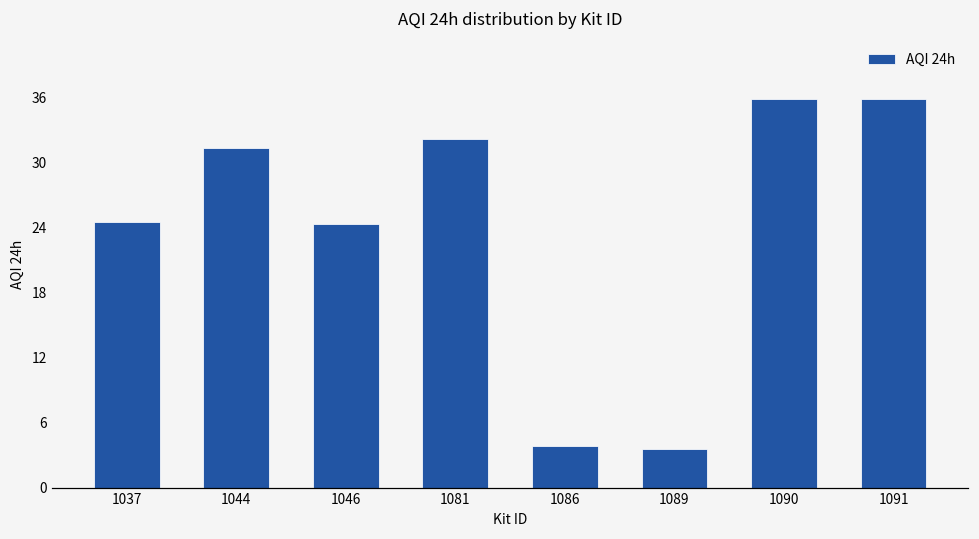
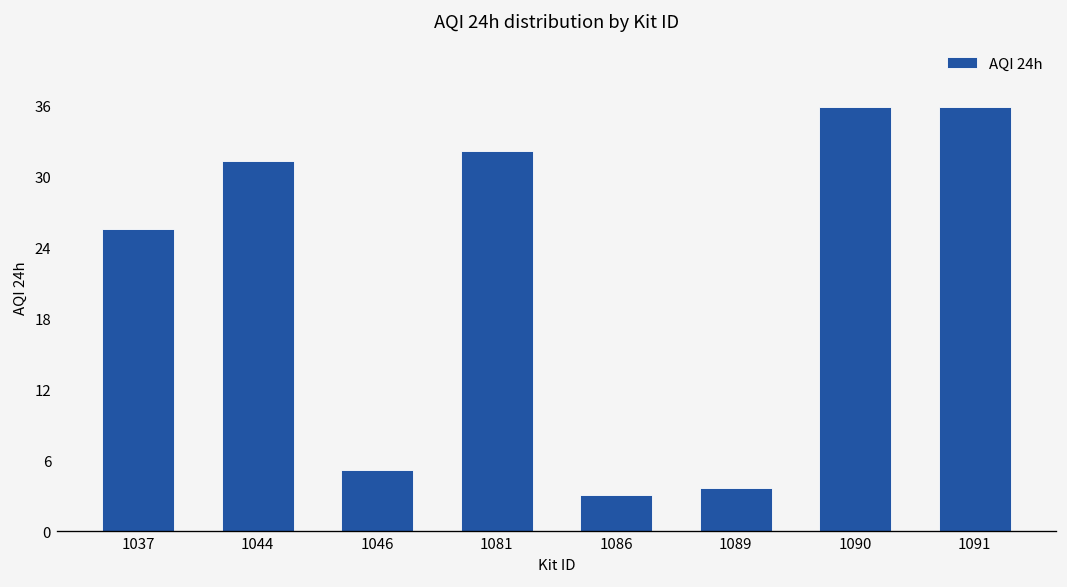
1037: 25 -> 26
1046: 24 -> 5
1086: 4 -> 3
